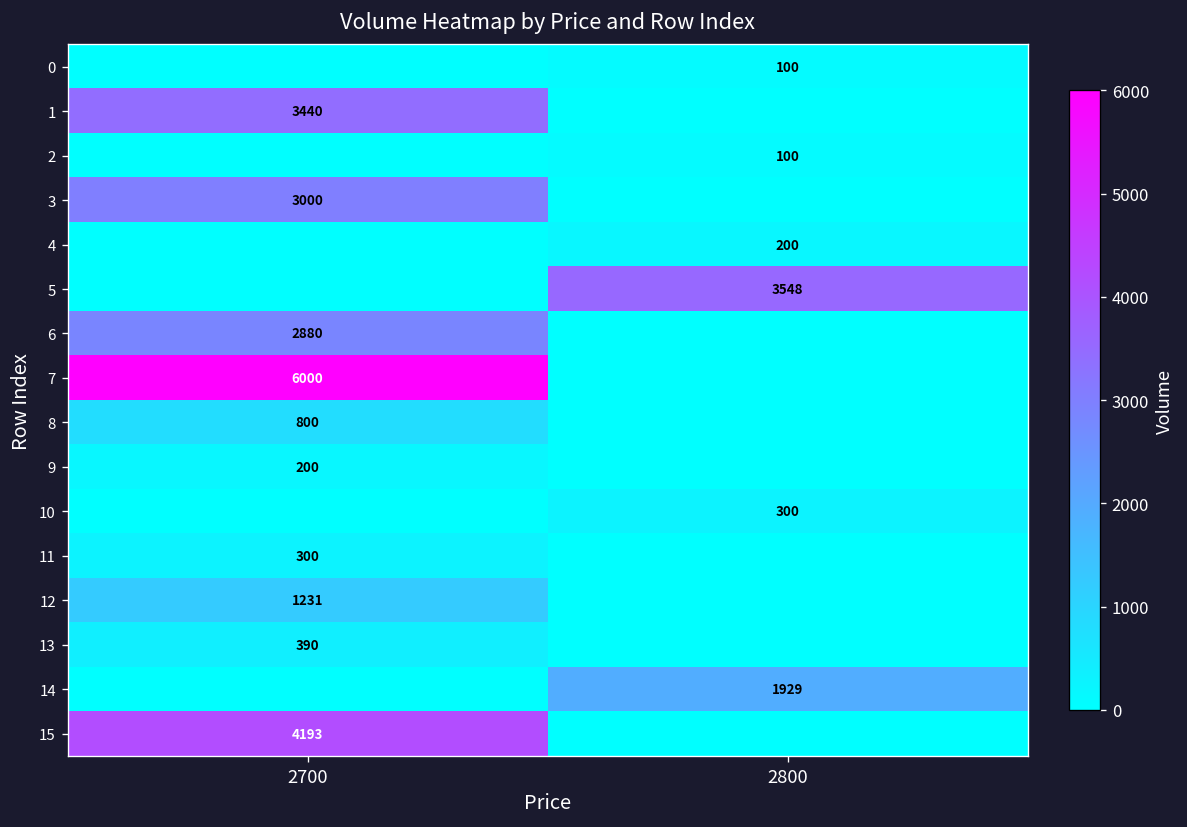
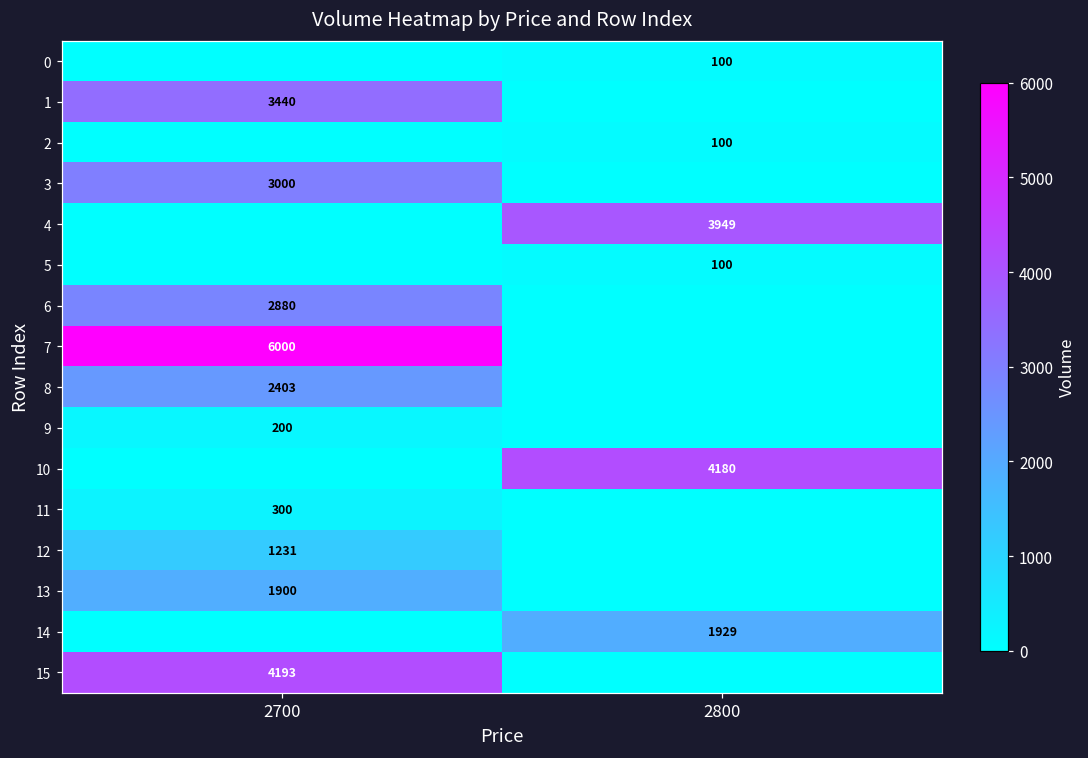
4, 2800: 200 -> 3949
5, 2800: 3548 -> 100
8, 2700: 800 -> 2403
10, 2800: 300 -> 4180
13, 2700: 390 -> 1900
